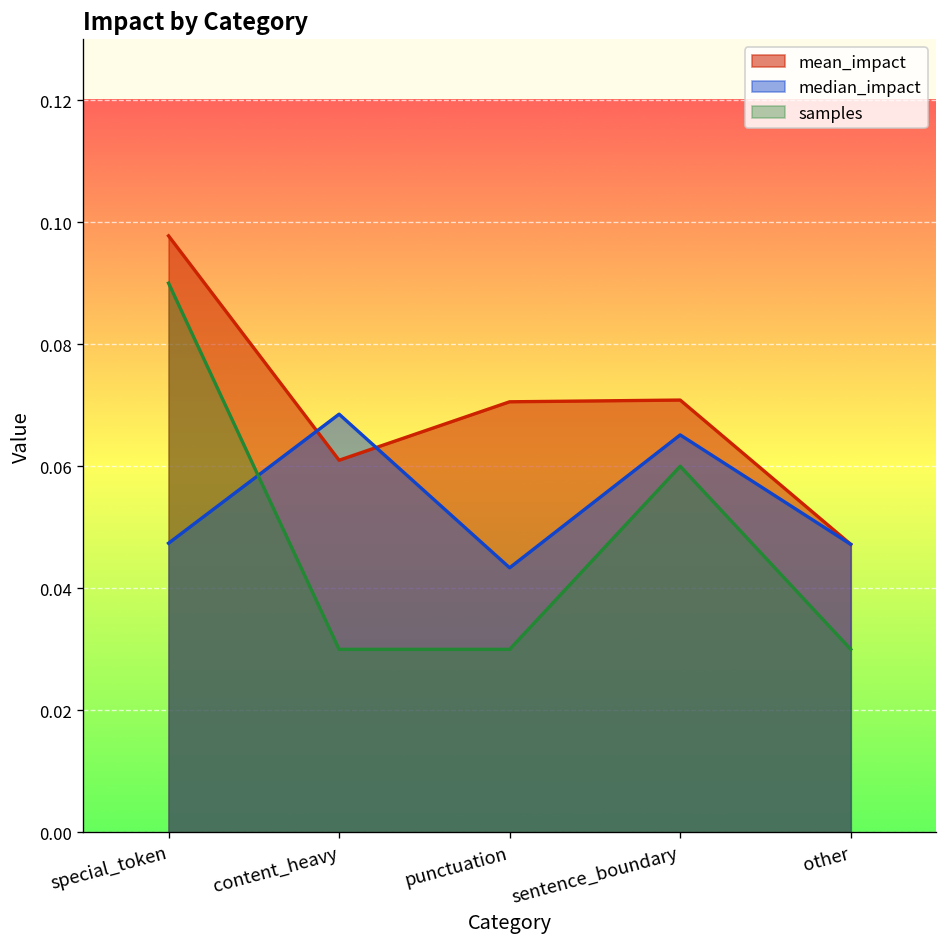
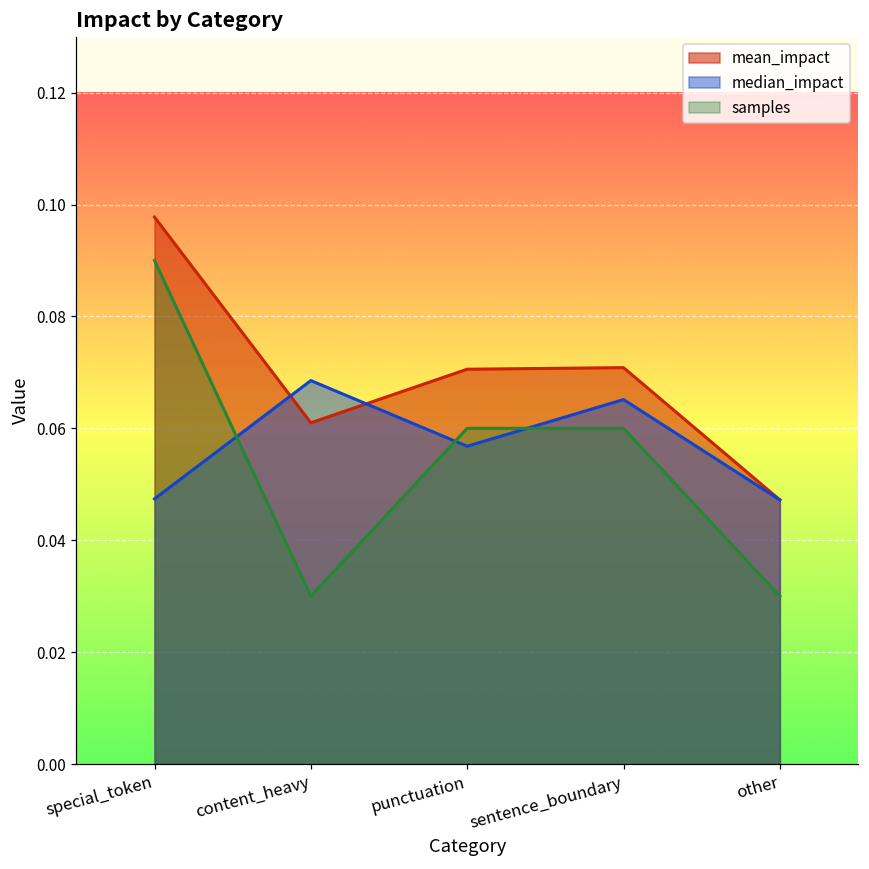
median_impact, punctuation: 0.043 -> 0.057
samples, punctuation: 0.030 -> 0.060
